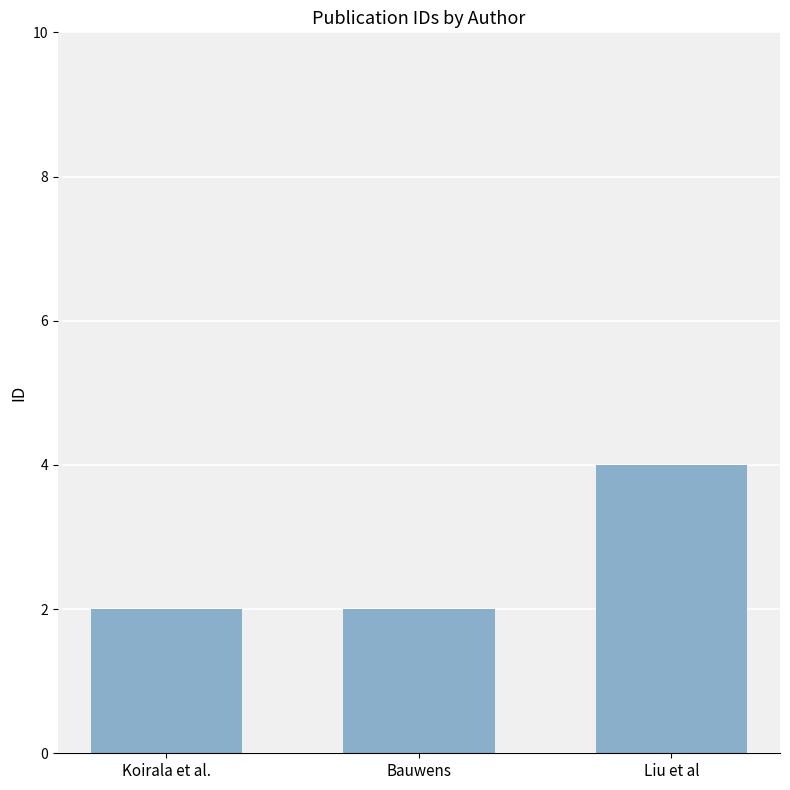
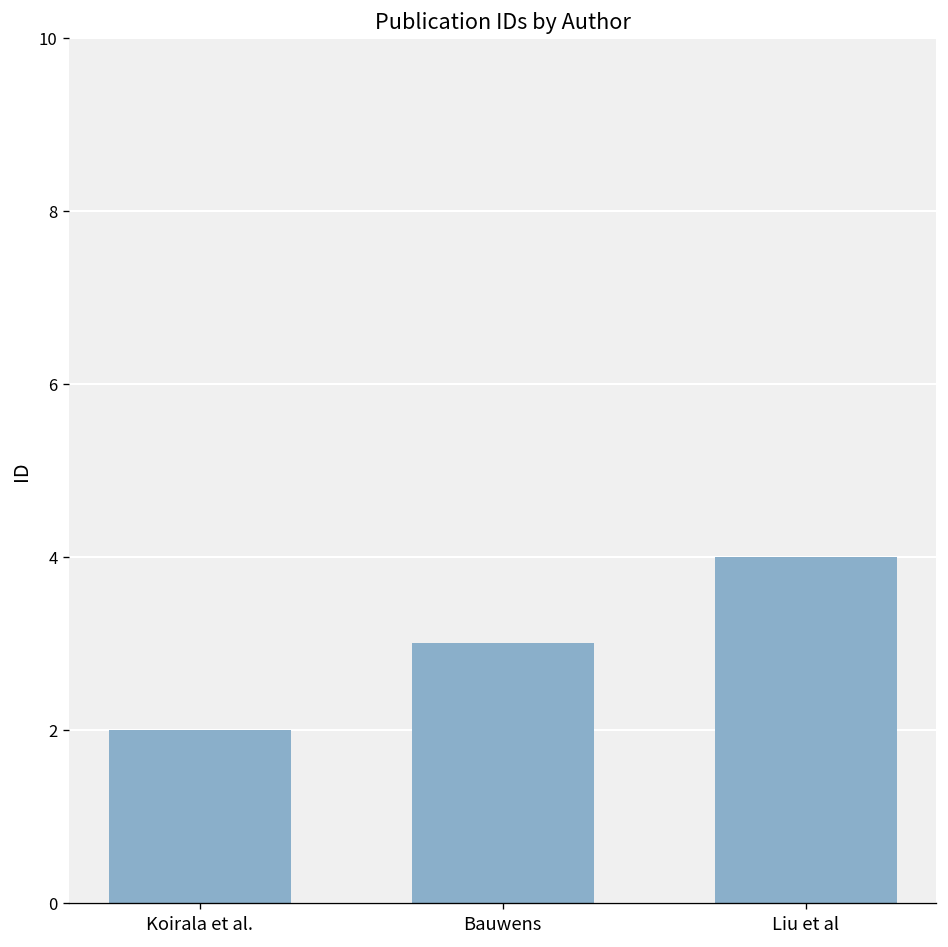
Bauwens: 2 -> 3
